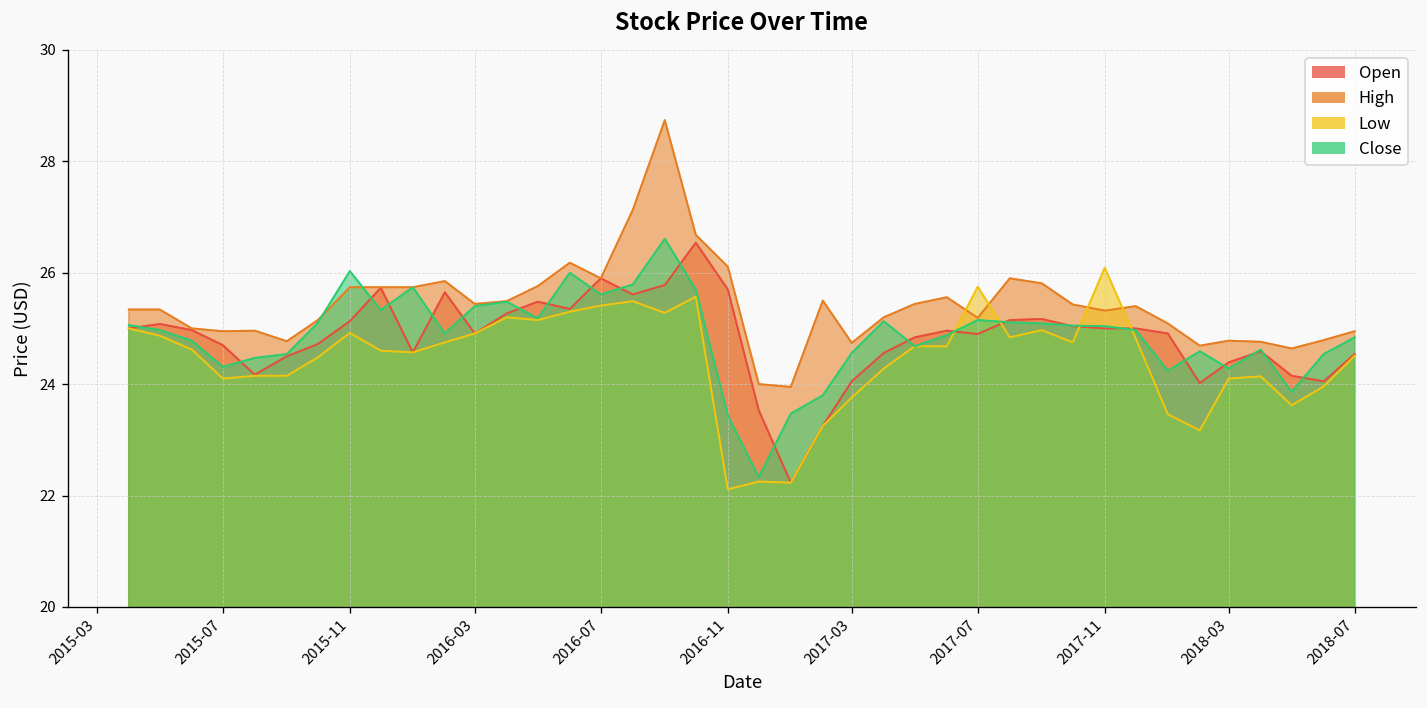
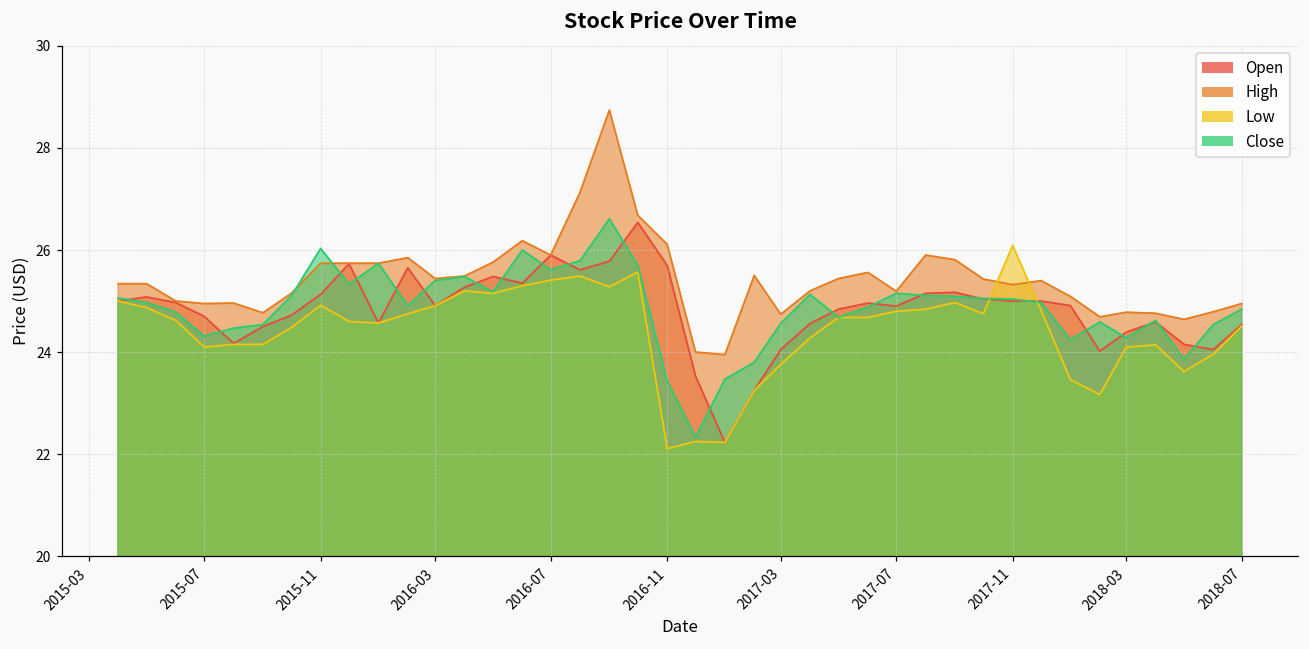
Low, 2017-07: 25.7 -> 24.8
